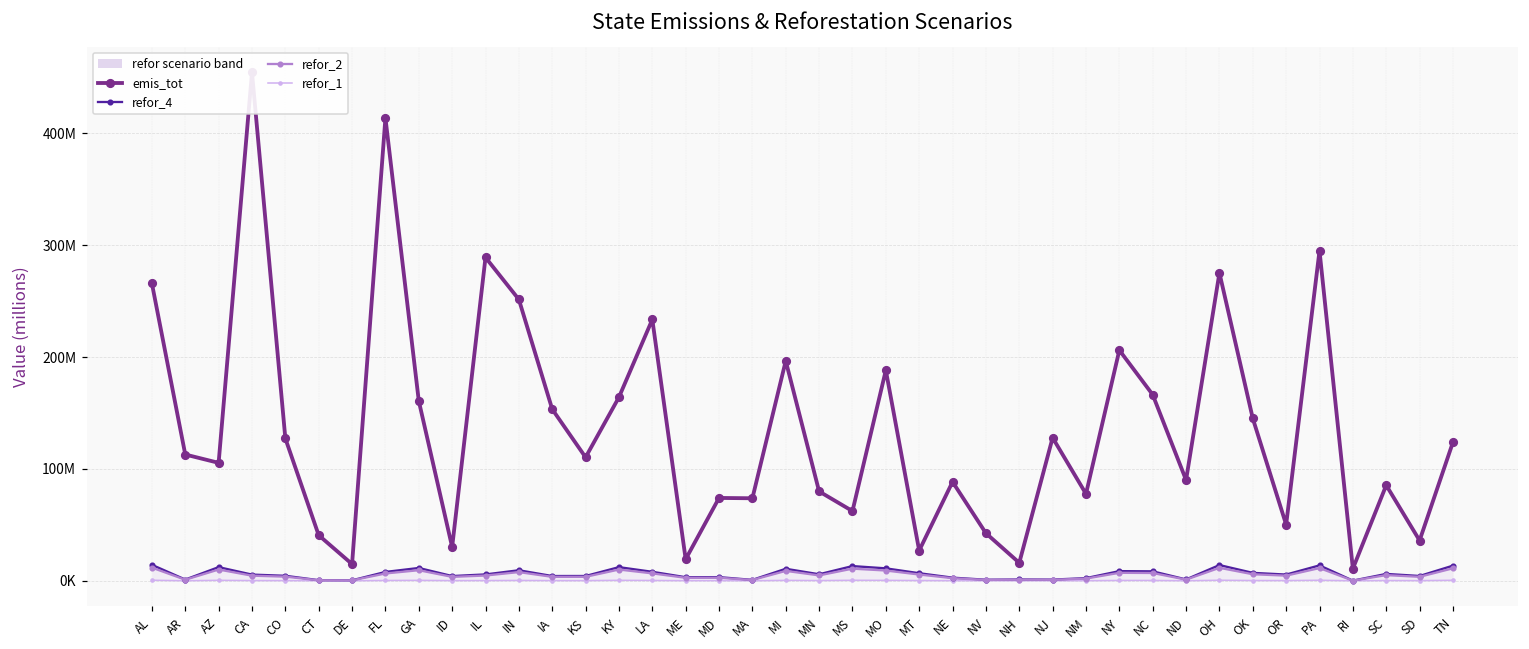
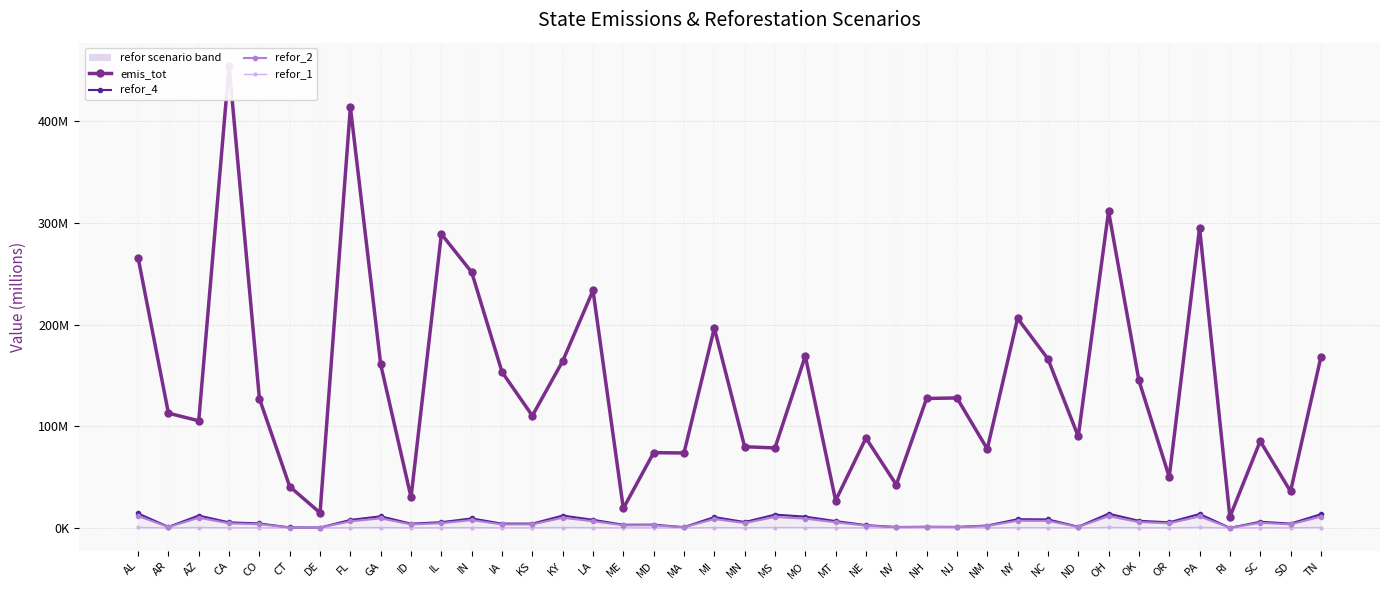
emis_tot, MS: 62000000 -> 79000000
emis_tot, MO: 188000000 -> 169000000
emis_tot, NH: 16000000 -> 127000000
emis_tot, OH: 275000000 -> 311000000
emis_tot, TN: 124000000 -> 168000000
